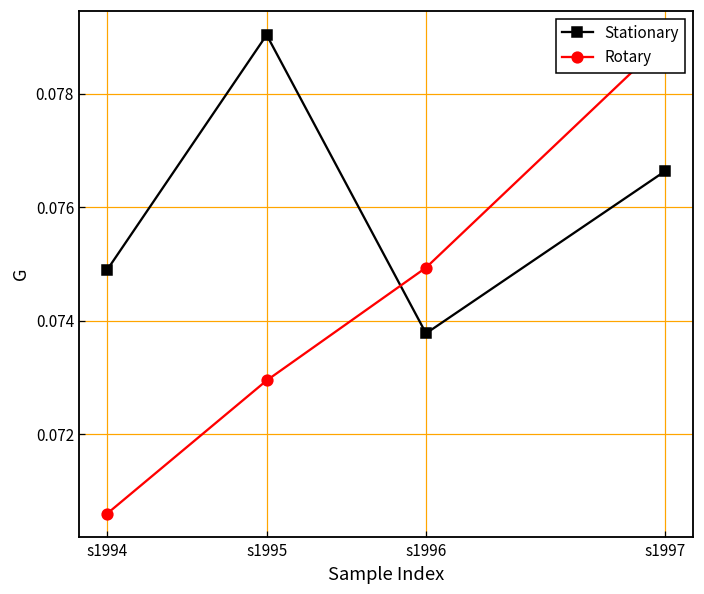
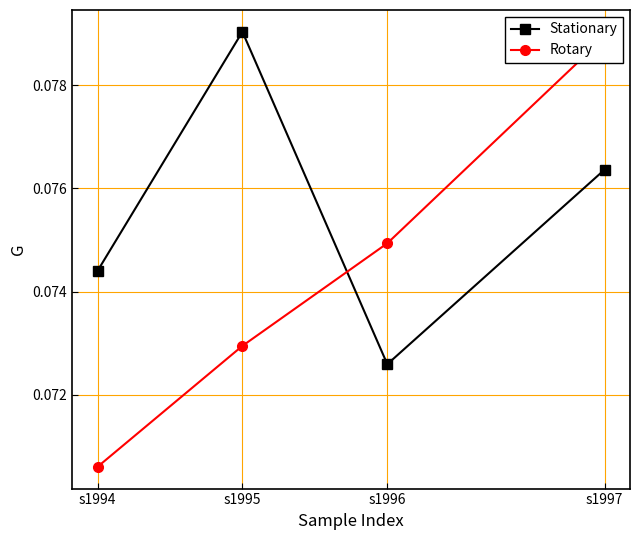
Stationary, s1994: 0.0749 -> 0.0744
Stationary, s1996: 0.0738 -> 0.0726
Stationary, s1997: 0.0766 -> 0.0764
